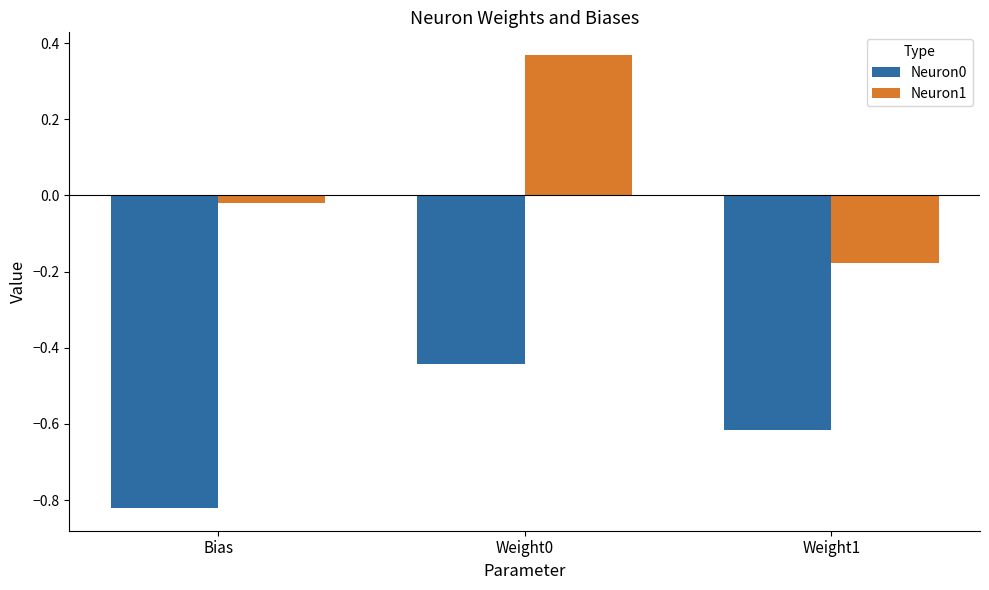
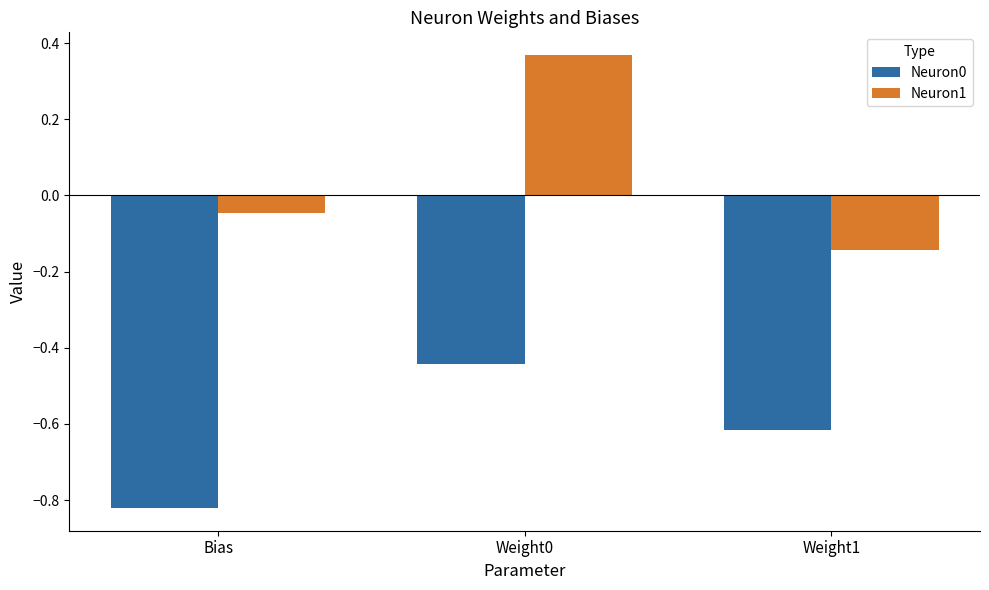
Neuron1, Bias: -0.02 -> -0.05
Neuron1, Weight1: -0.18 -> -0.14
